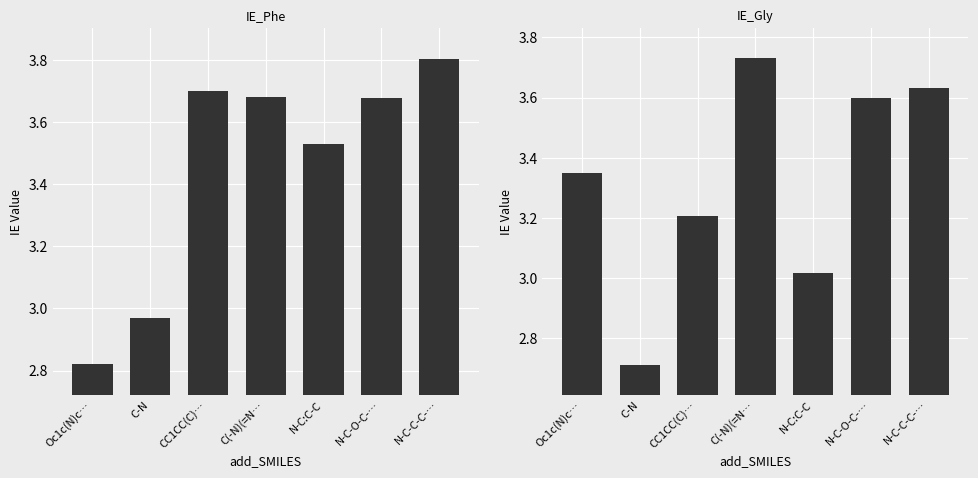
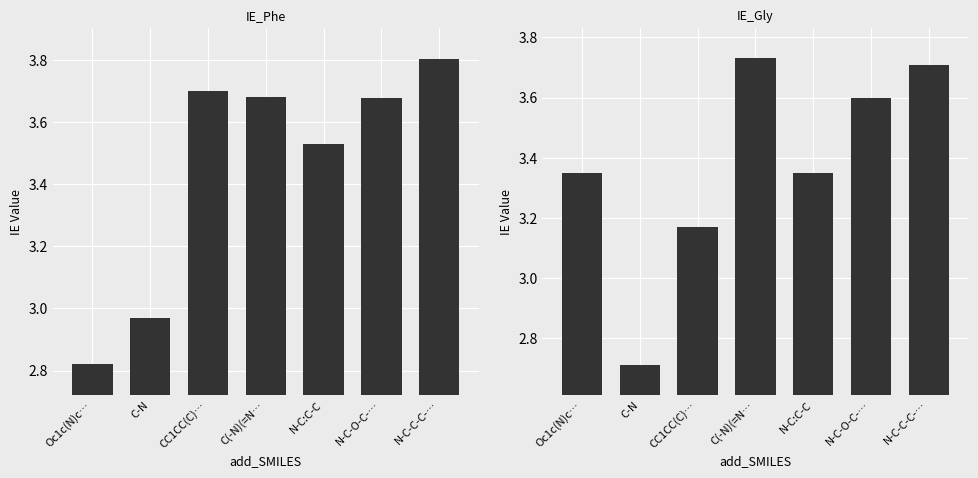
IE_Gly, CC1CC(C)…: 3.21 -> 3.17
IE_Gly, N-C:C-C: 3.02 -> 3.35
IE_Gly, N-C-C-C-…: 3.63 -> 3.71
